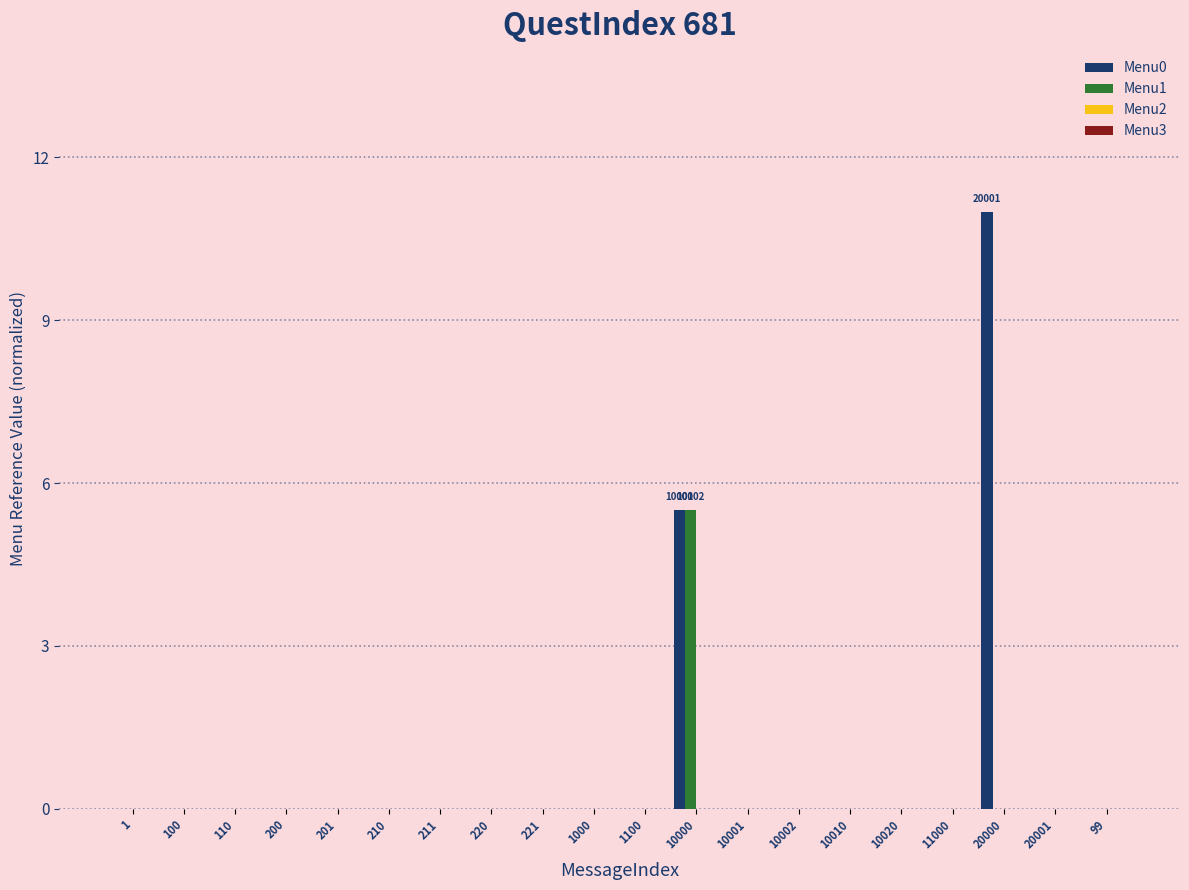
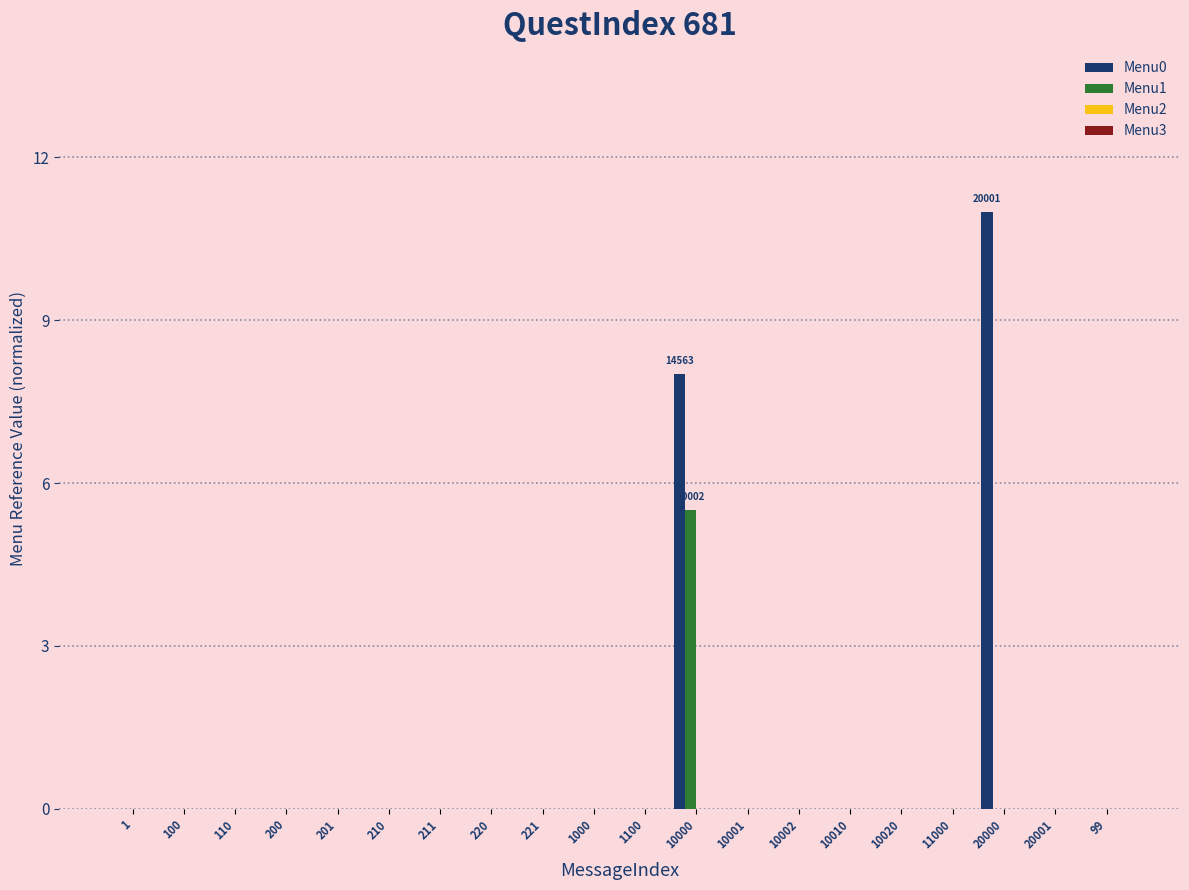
Menu0, 10000: 10001 -> 14563
